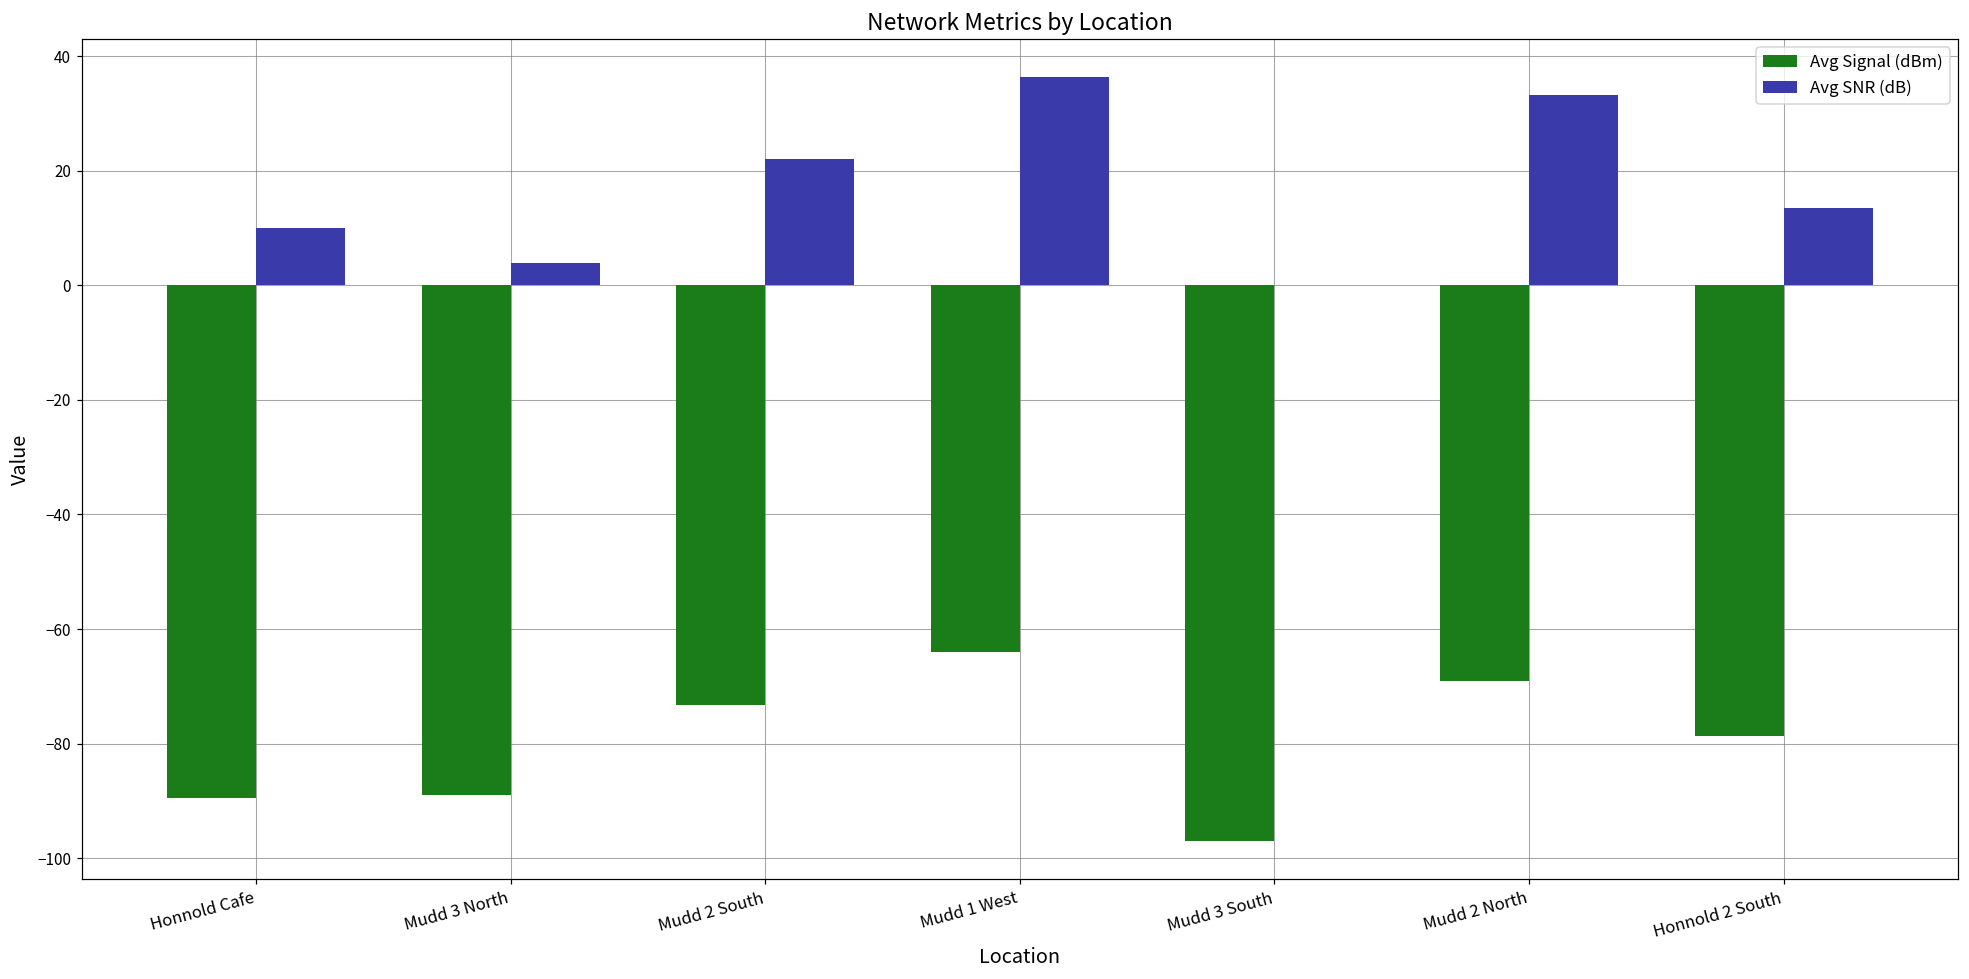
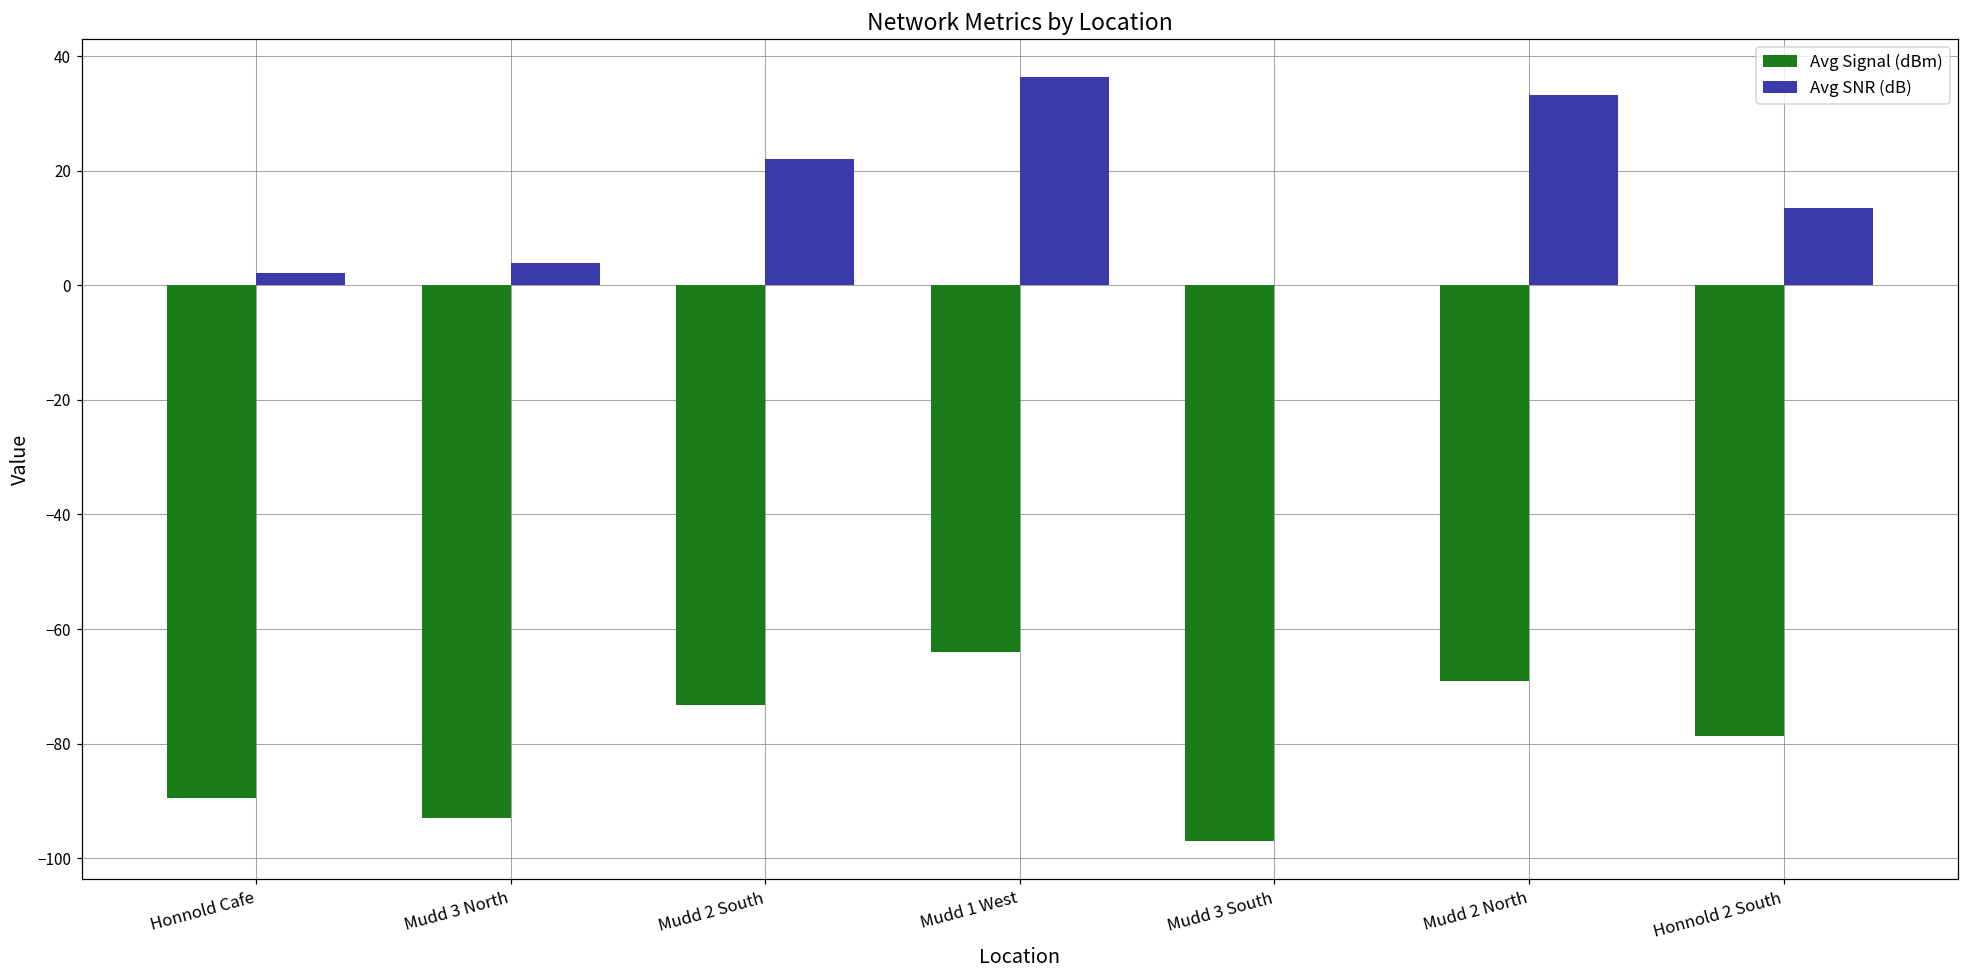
Avg SNR (dB), Honnold Cafe: 10 -> 2
Avg Signal (dBm), Mudd 3 North: -89 -> -93
